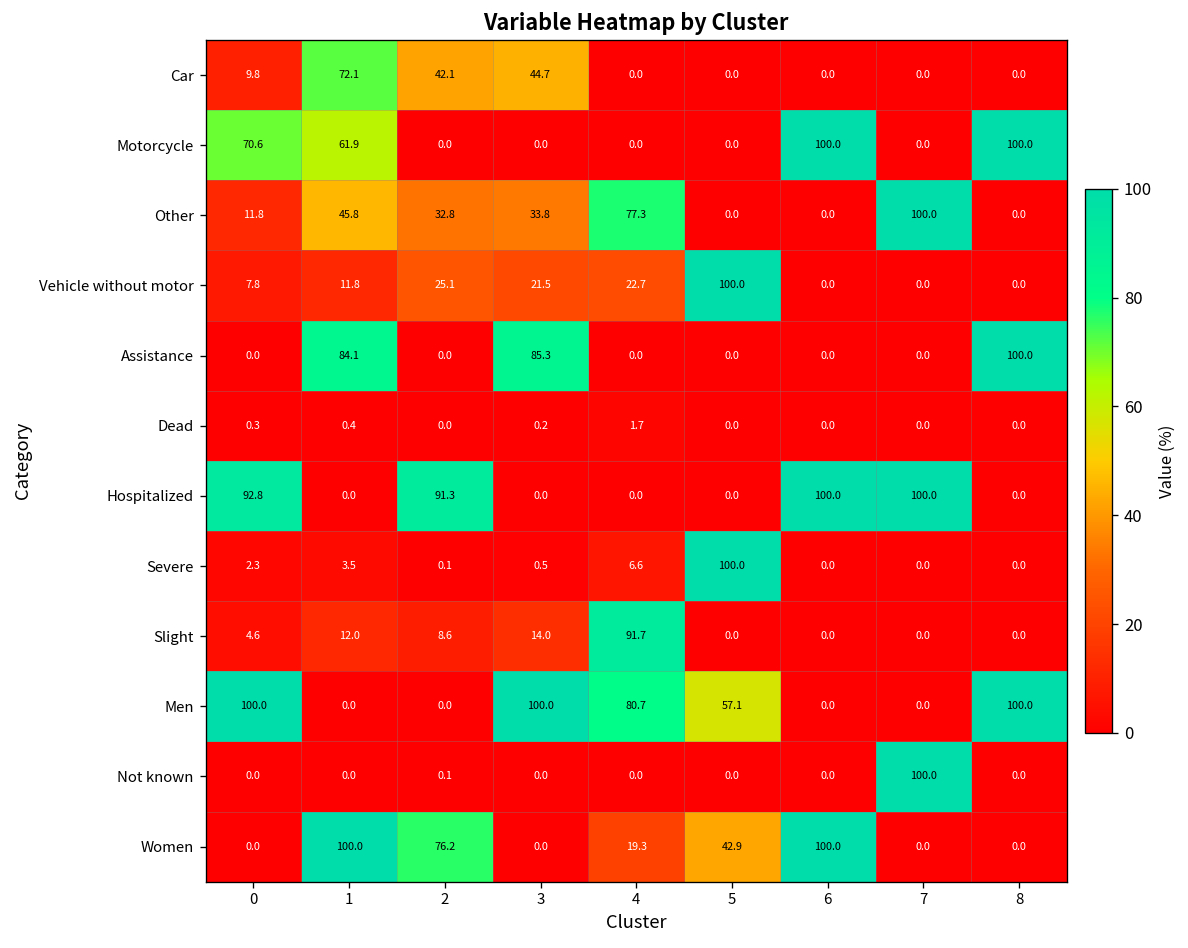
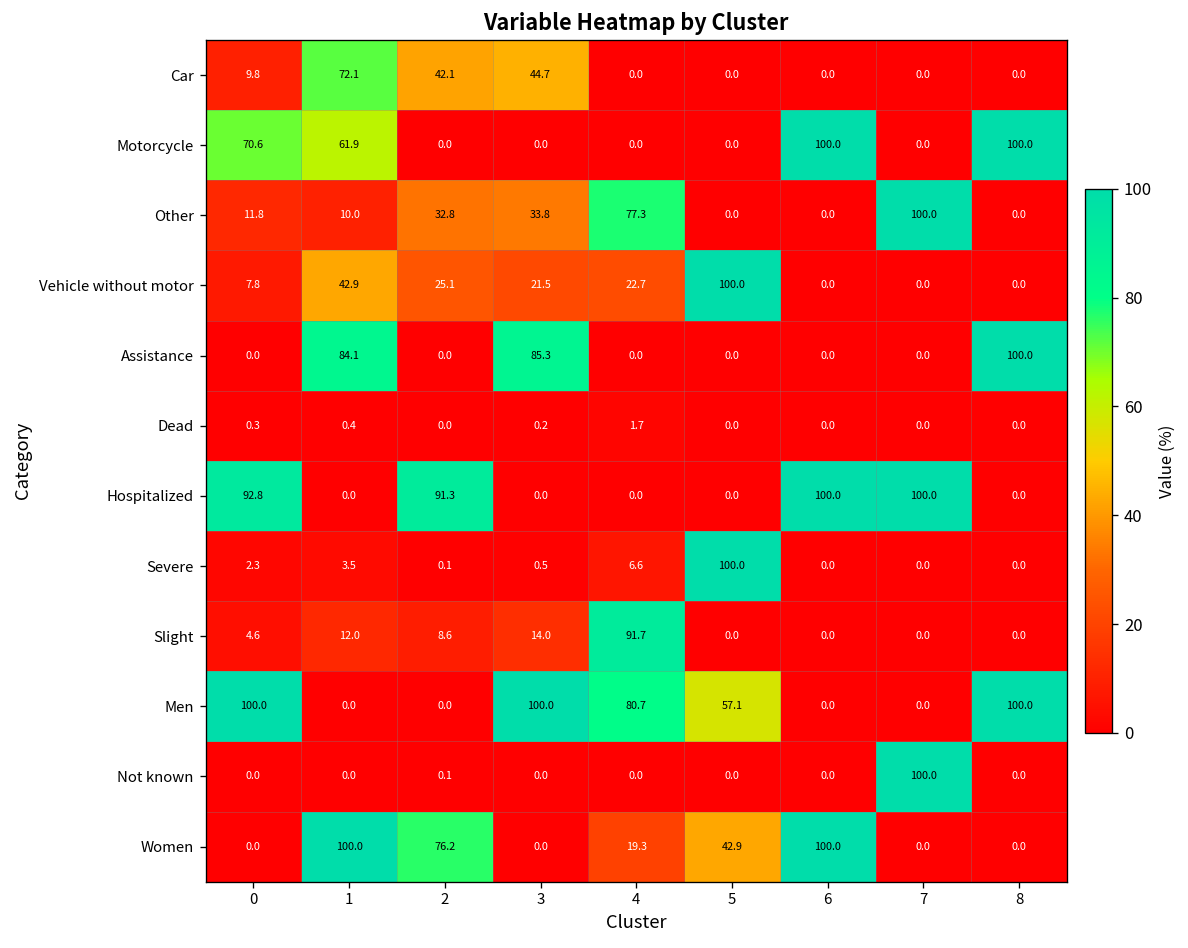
Other, 1: 45.8 -> 10.0
Vehicle without motor, 1: 11.8 -> 42.9
